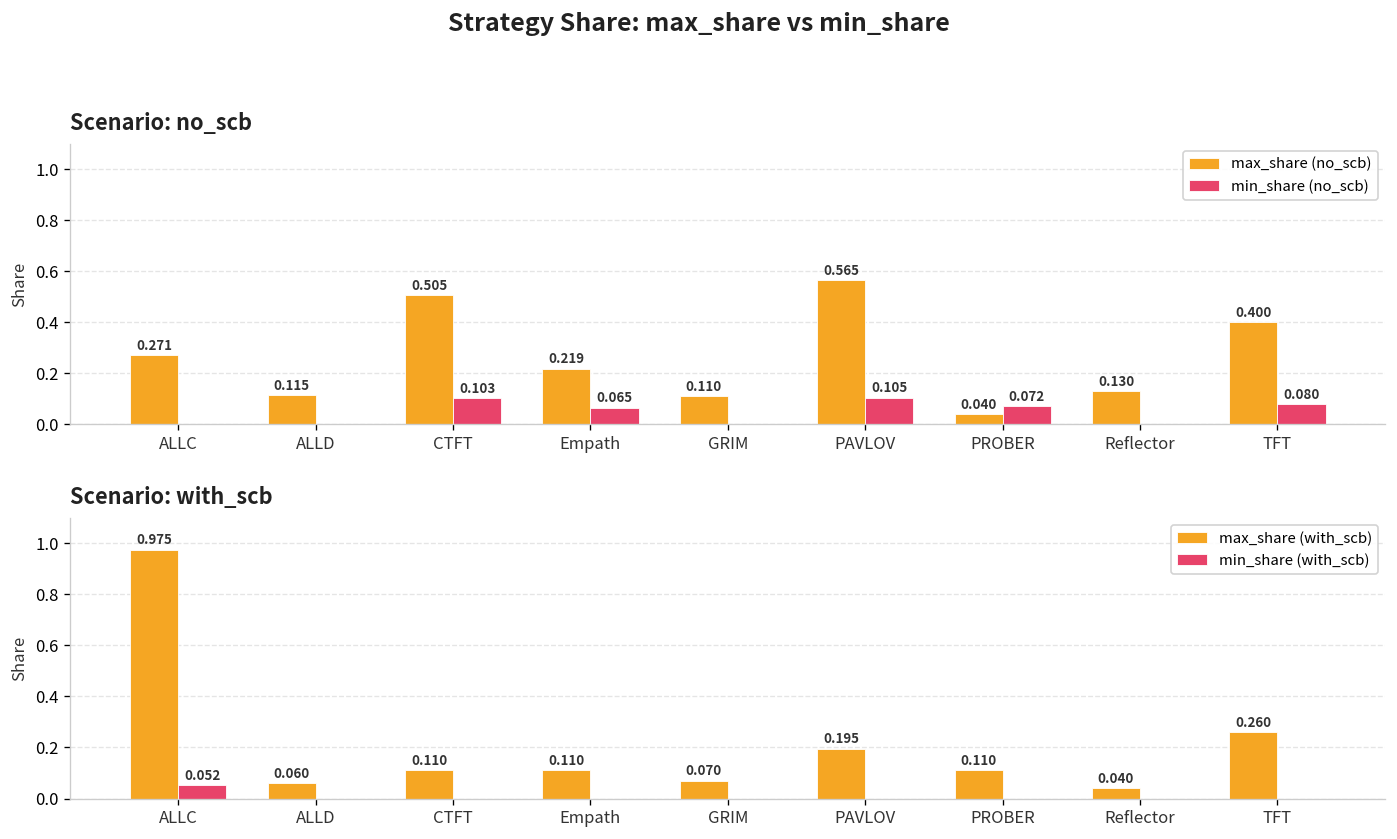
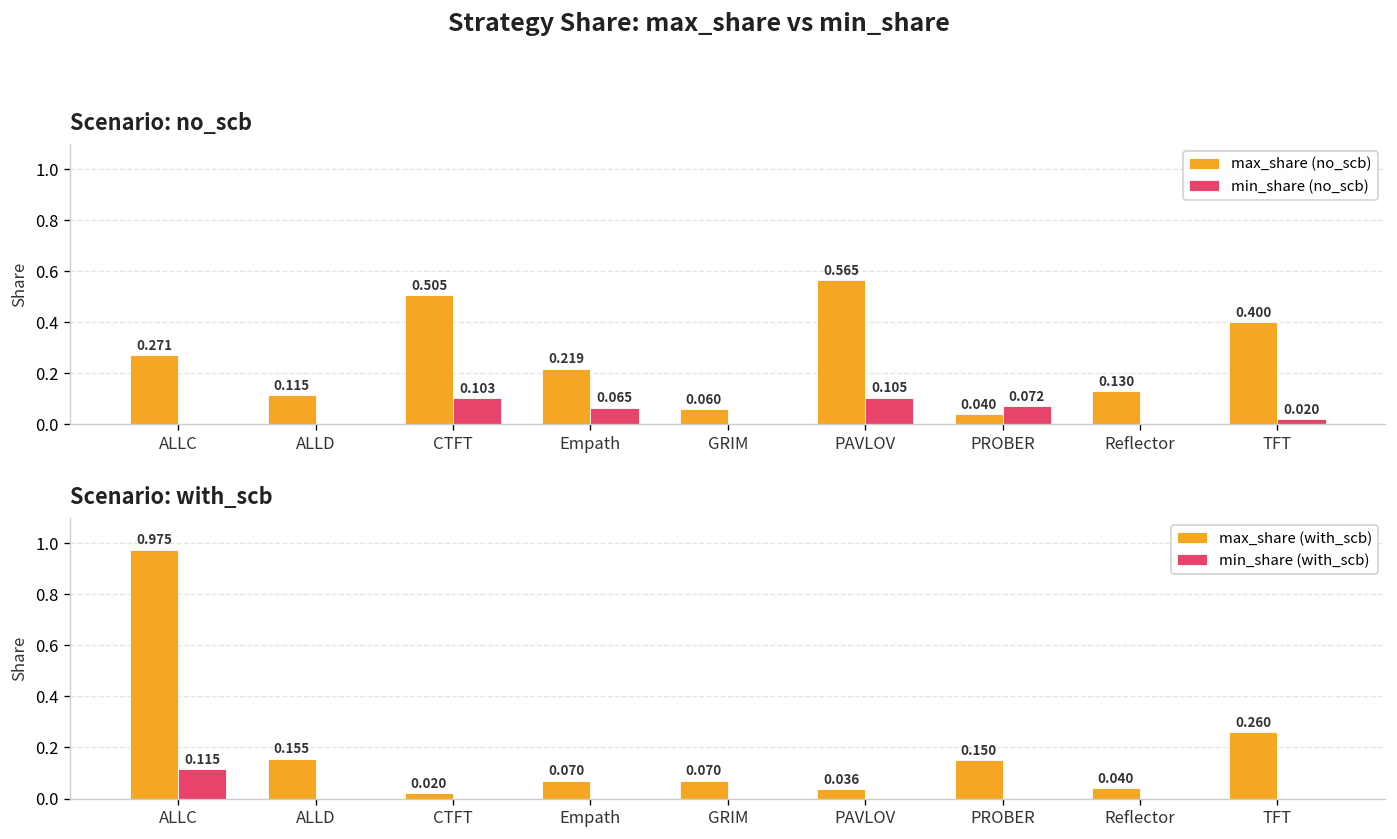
Scenario: no_scb, max_share (no_scb), GRIM: 0.110 -> 0.060
Scenario: no_scb, min_share (no_scb), TFT: 0.080 -> 0.020
Scenario: with_scb, min_share (with_scb), ALLC: 0.052 -> 0.115
Scenario: with_scb, max_share (with_scb), ALLD: 0.060 -> 0.155
Scenario: with_scb, max_share (with_scb), CTFT: 0.110 -> 0.020
Scenario: with_scb, max_share (with_scb), Empath: 0.110 -> 0.070
Scenario: with_scb, max_share (with_scb), PAVLOV: 0.195 -> 0.036
Scenario: with_scb, max_share (with_scb), PROBER: 0.110 -> 0.150
